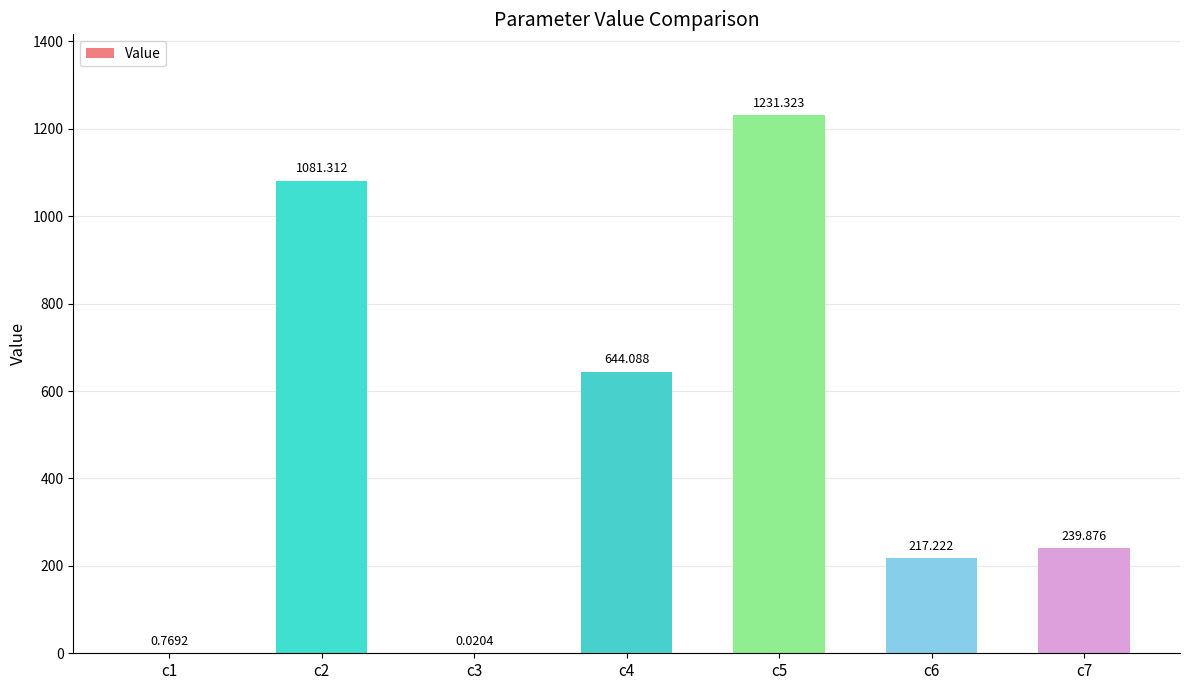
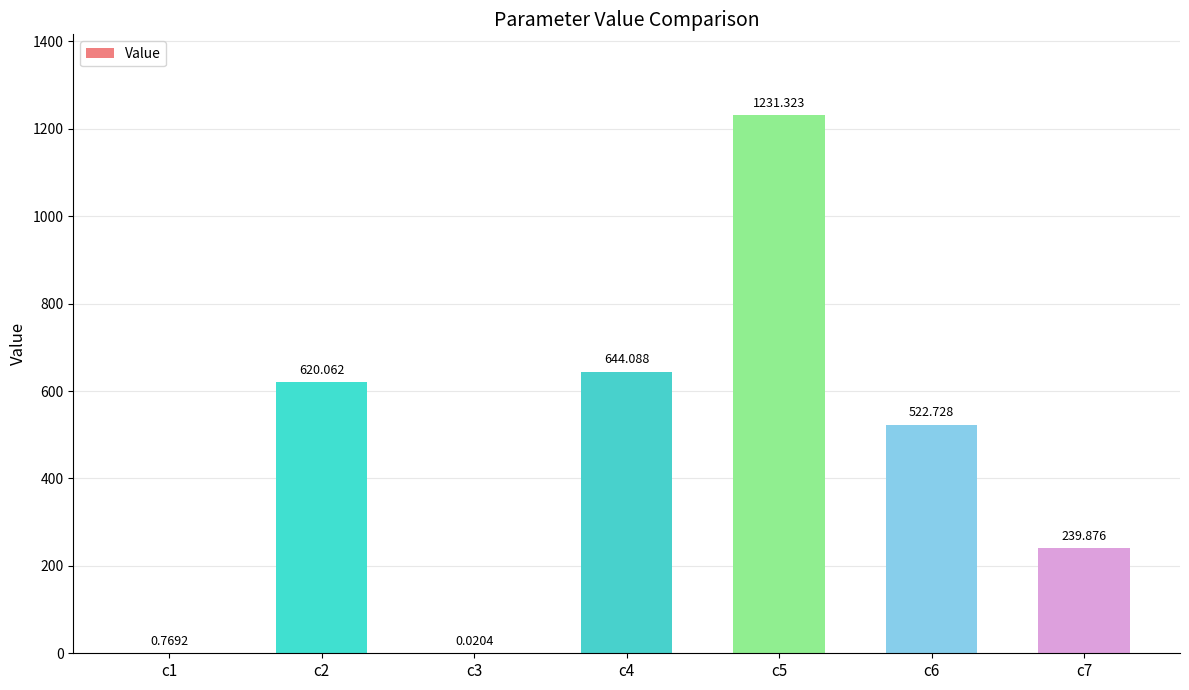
c2: 1081.312 -> 620.062
c6: 217.222 -> 522.728
